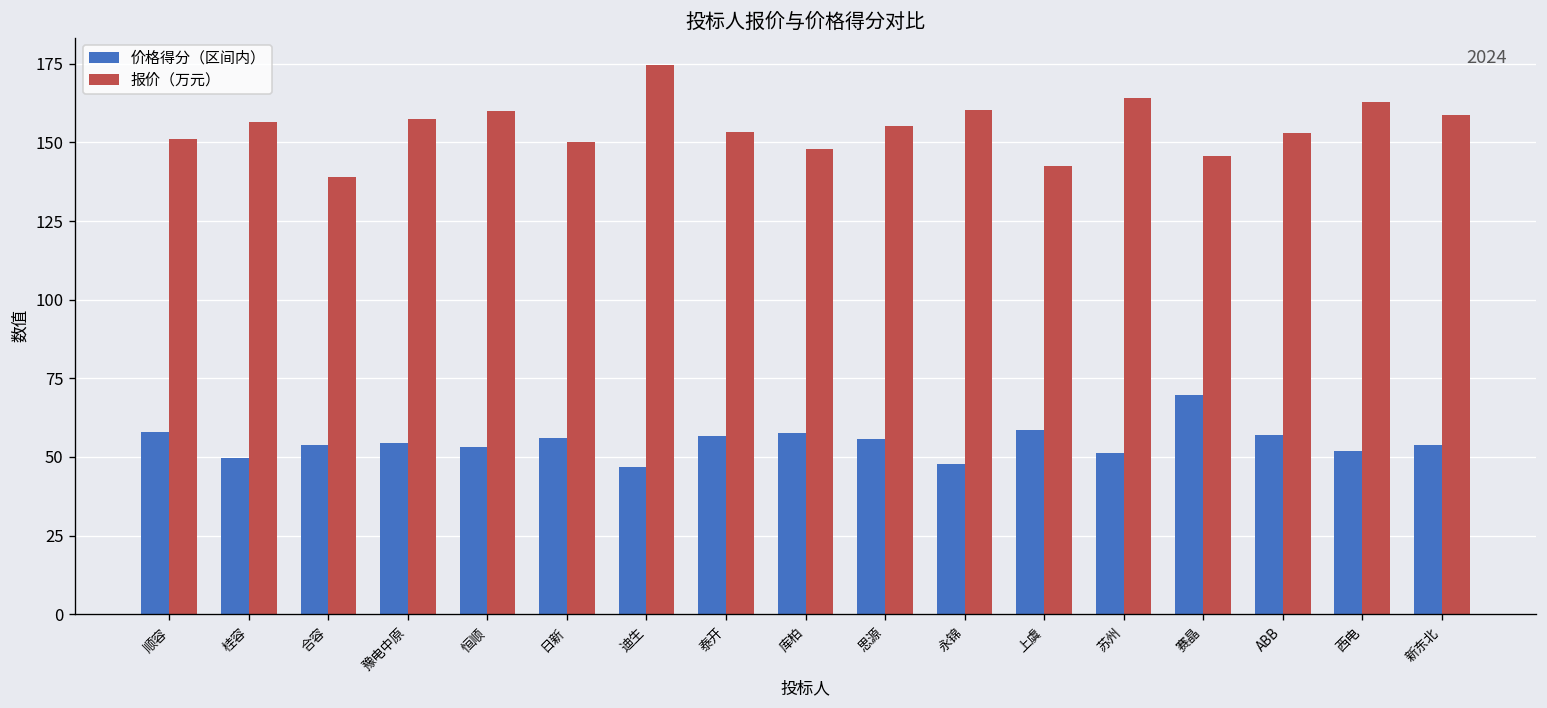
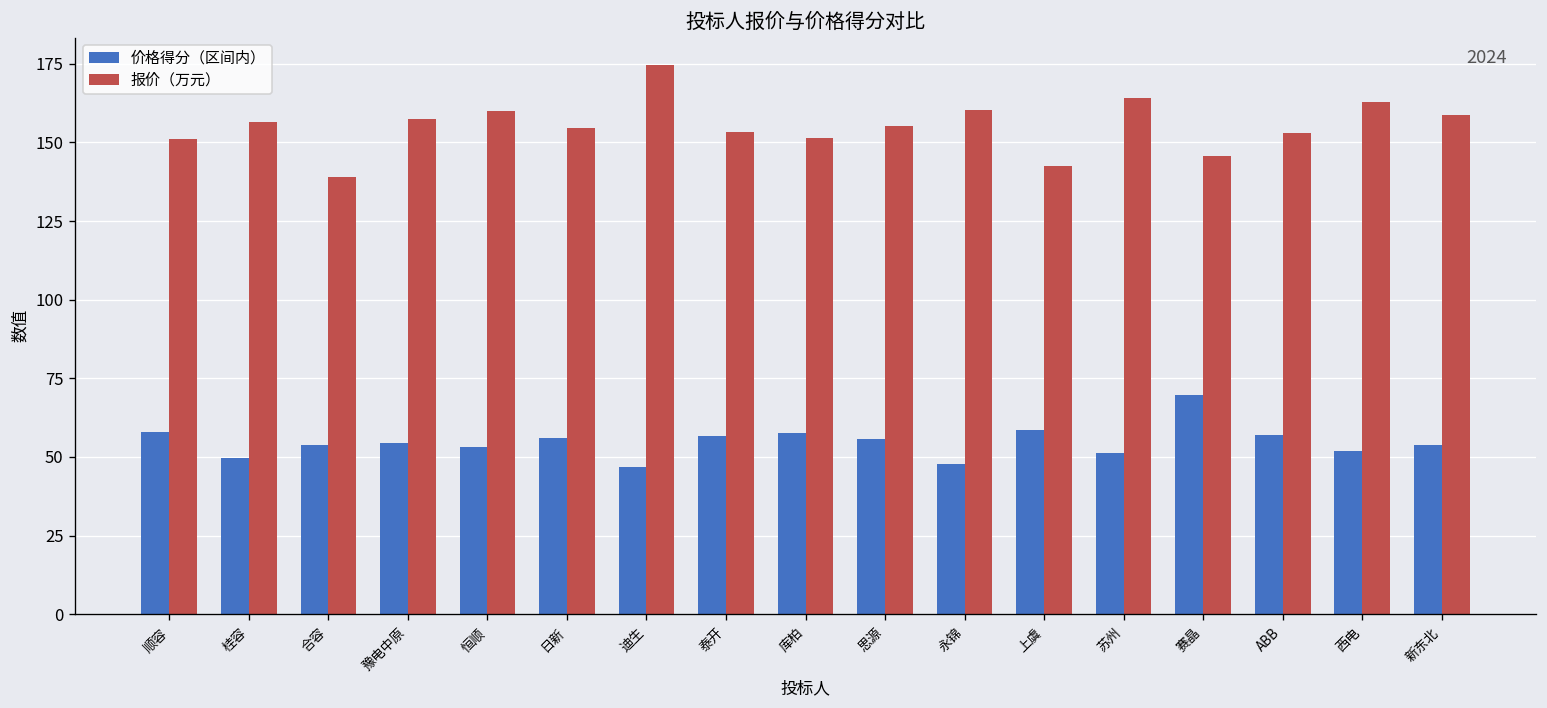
报价（万元）, 日新: 150 -> 155
报价（万元）, 库柏: 148 -> 152
